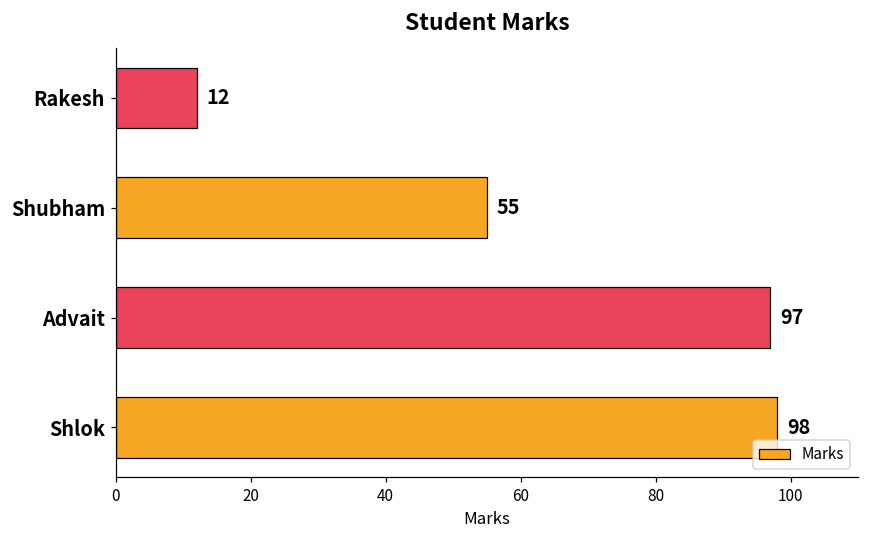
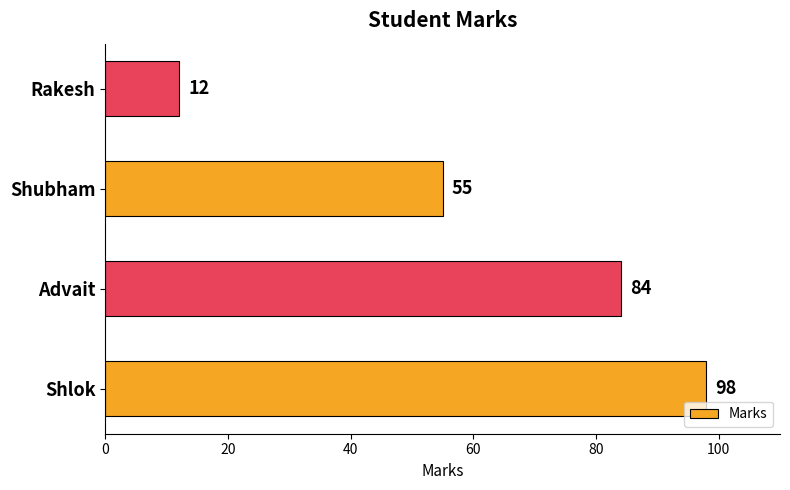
Advait: 97 -> 84
